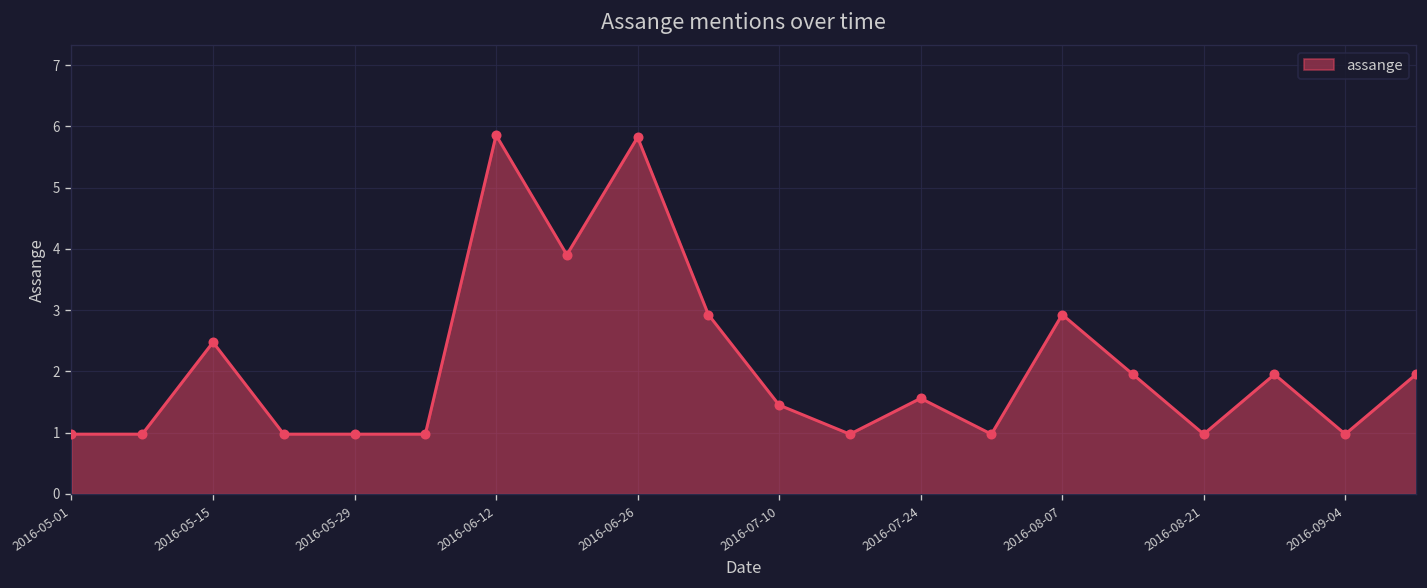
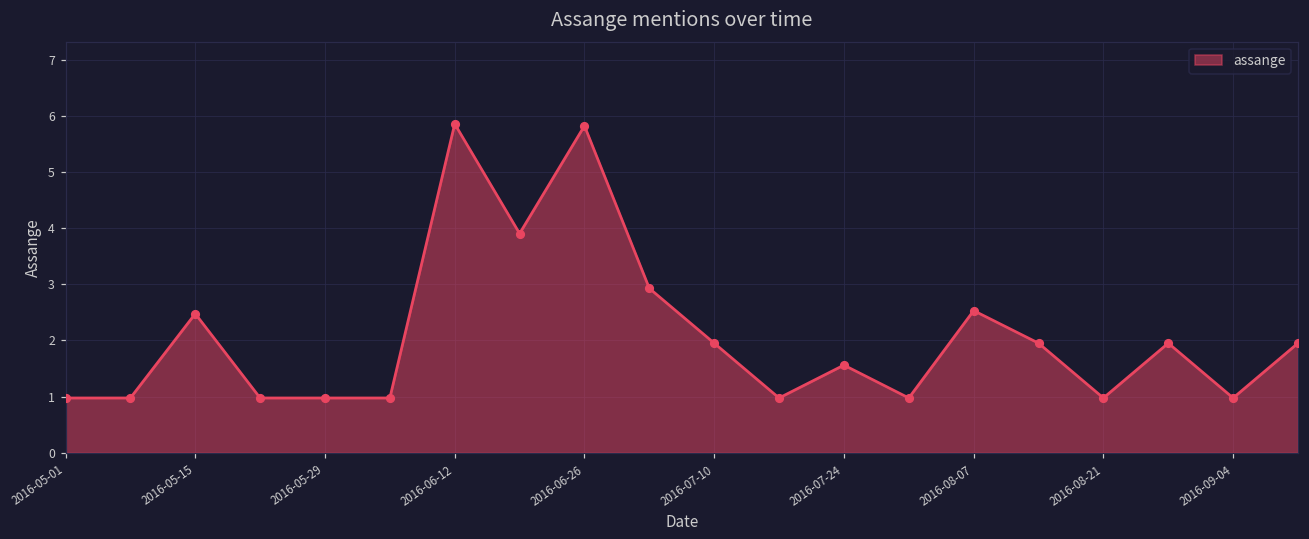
2016-07-10: 1.5 -> 2.0
2016-08-07: 2.9 -> 2.5
